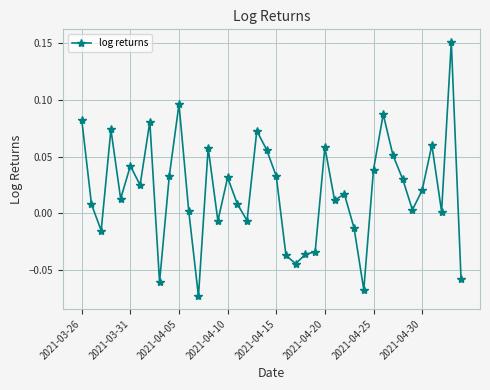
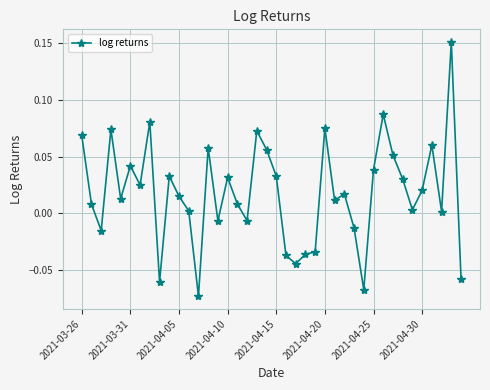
2021-03-26: 0.083 -> 0.069
2021-04-05: 0.096 -> 0.015
2021-04-20: 0.058 -> 0.075
